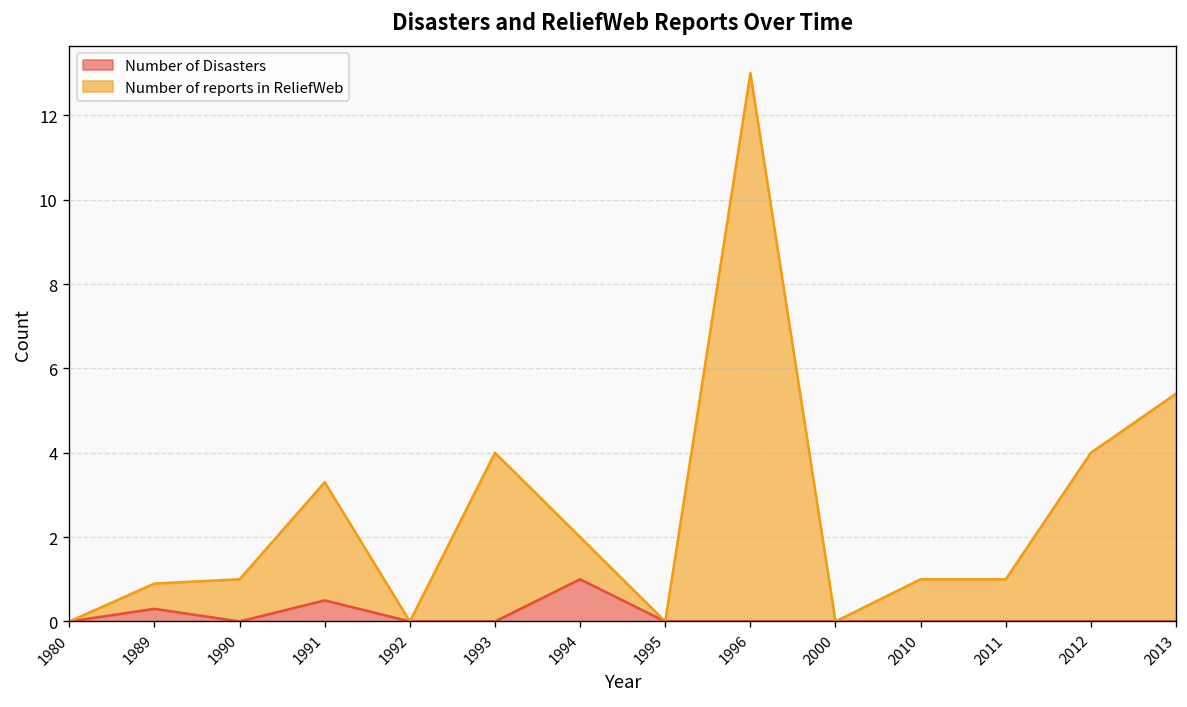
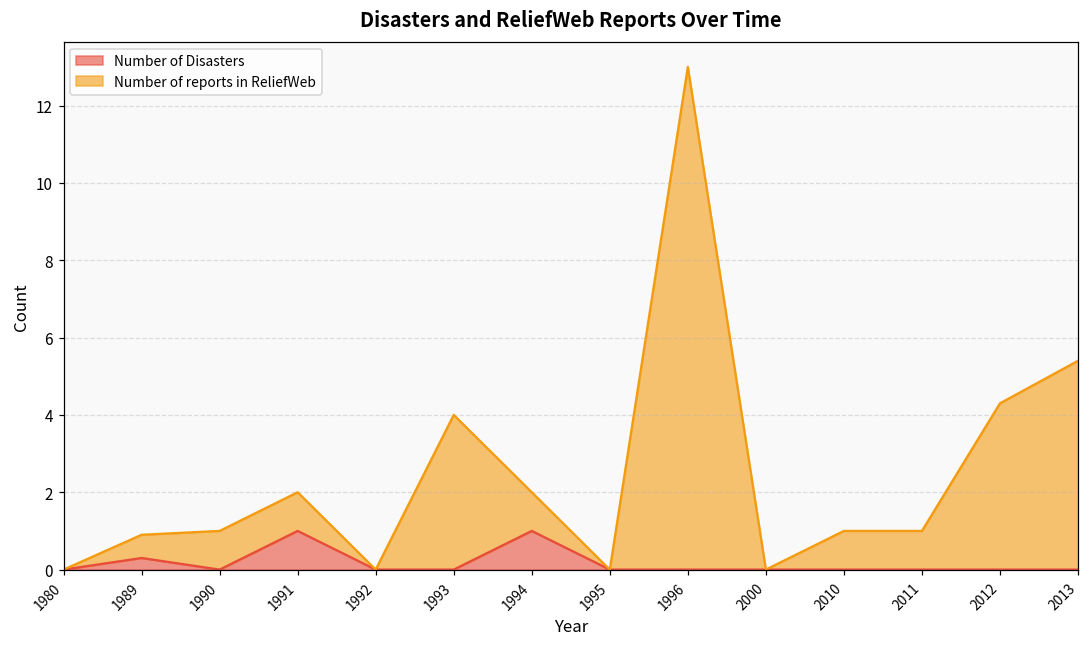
Number of Disasters, 1991: 0.5 -> 1.0
Number of reports in ReliefWeb, 1991: 2.8 -> 1.0
Number of reports in ReliefWeb, 2012: 4.0 -> 4.3
